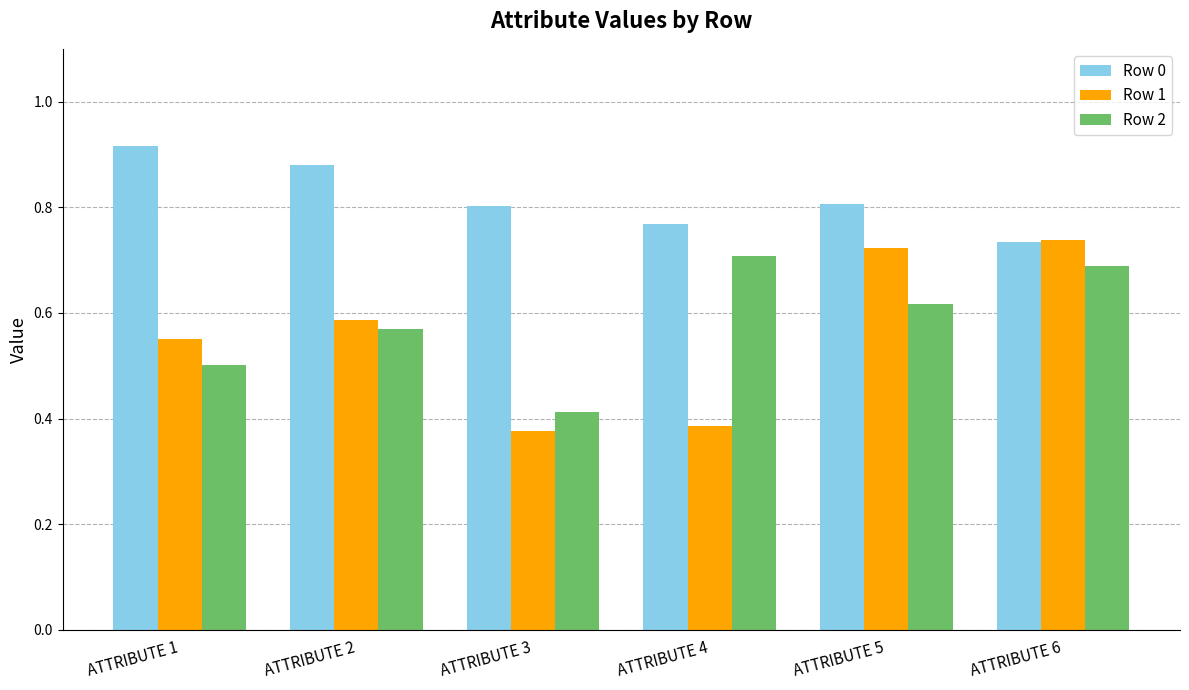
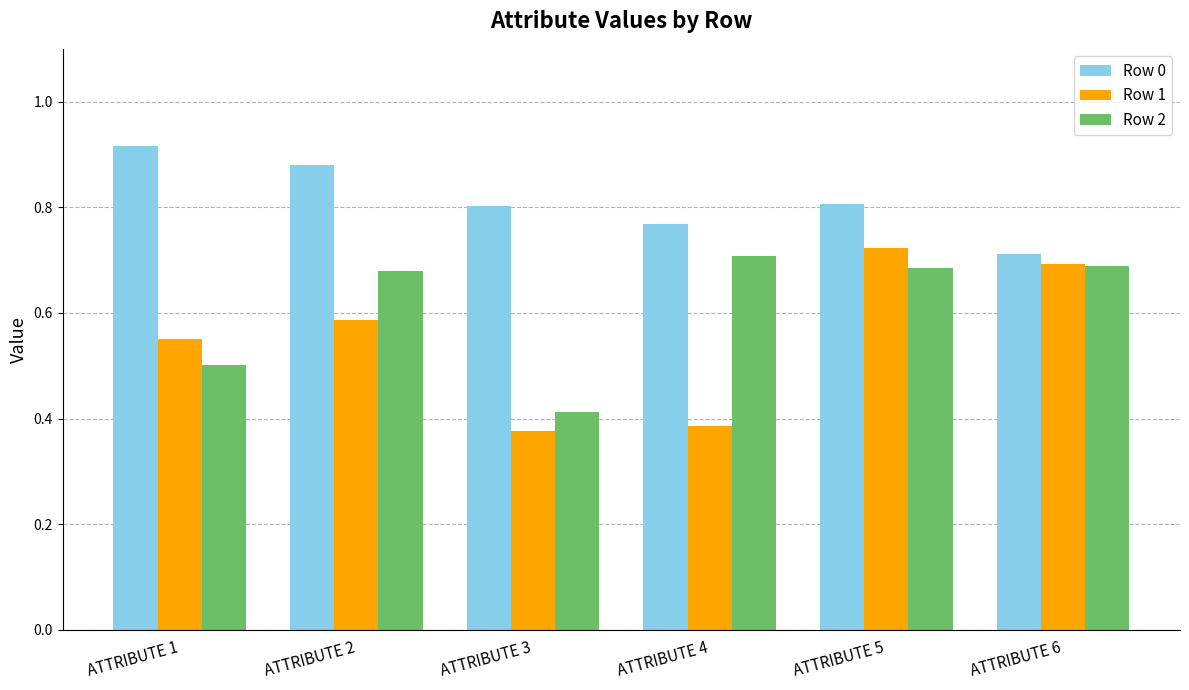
Row 2, ATTRIBUTE 2: 0.57 -> 0.68
Row 2, ATTRIBUTE 5: 0.62 -> 0.69
Row 0, ATTRIBUTE 6: 0.74 -> 0.71
Row 1, ATTRIBUTE 6: 0.74 -> 0.69
